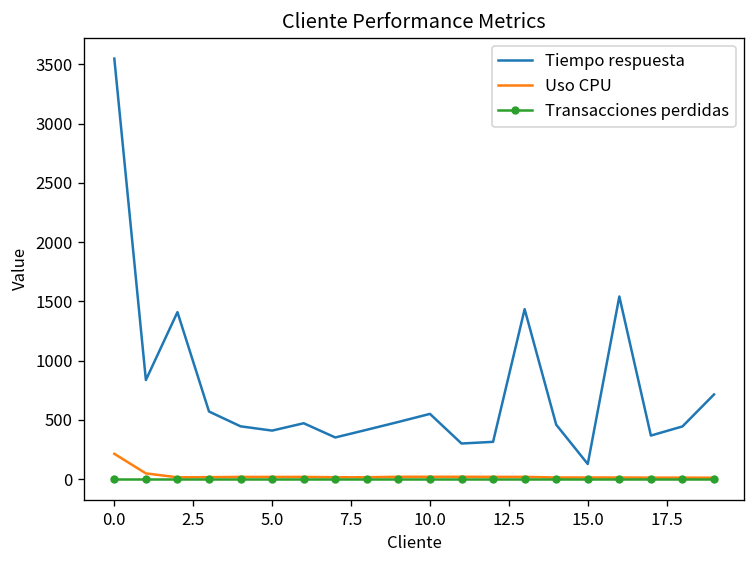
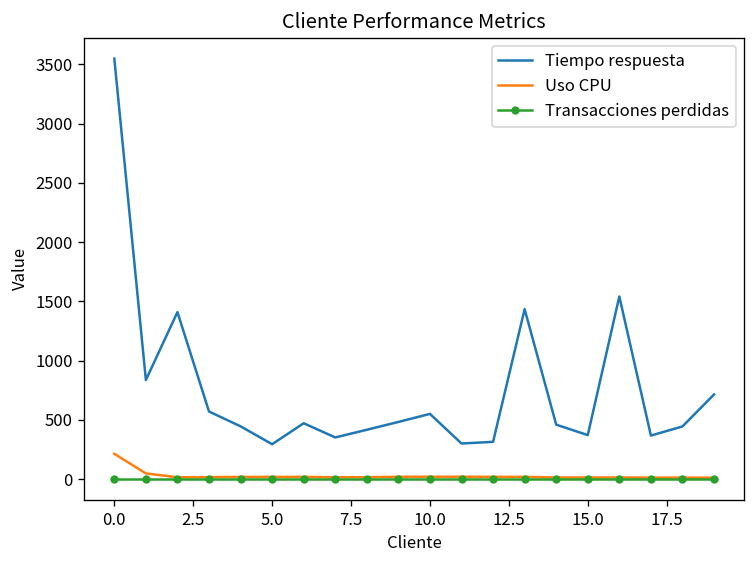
Tiempo respuesta, 5.0: 400 -> 300
Tiempo respuesta, 15.0: 100 -> 400
